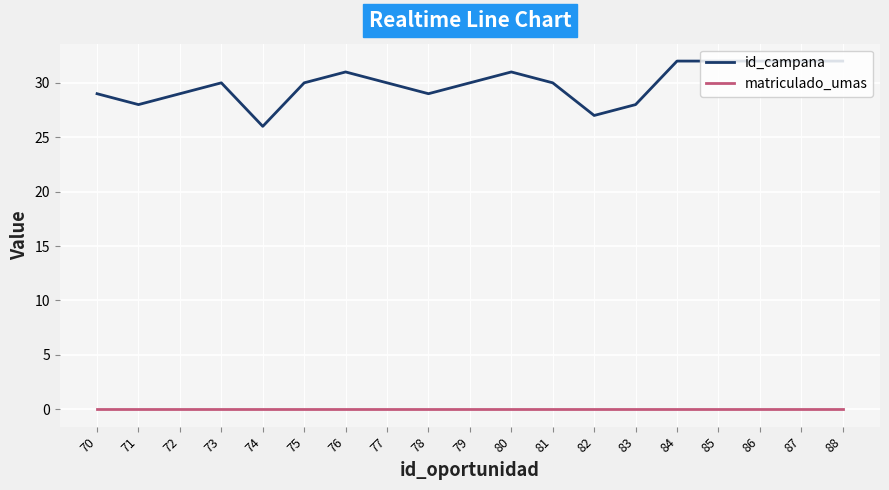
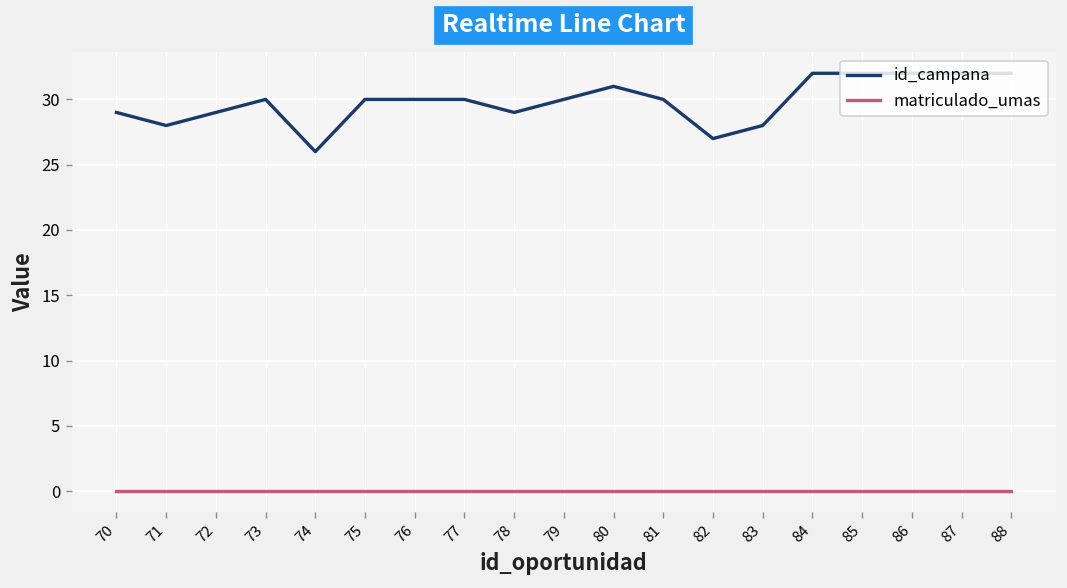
id_campana, 76: 31 -> 30
